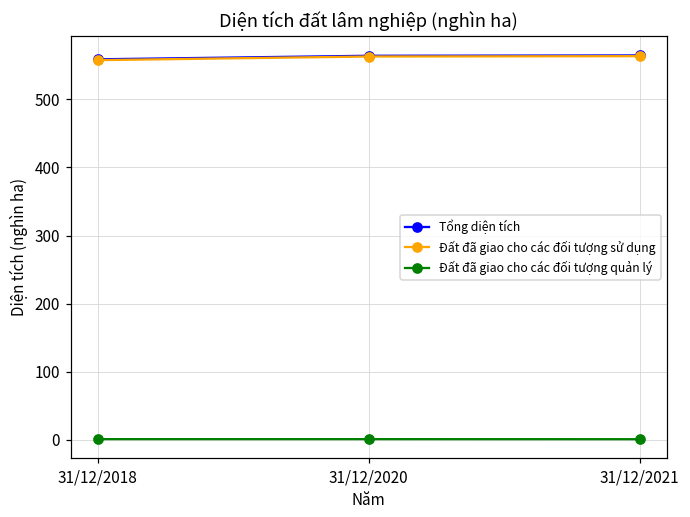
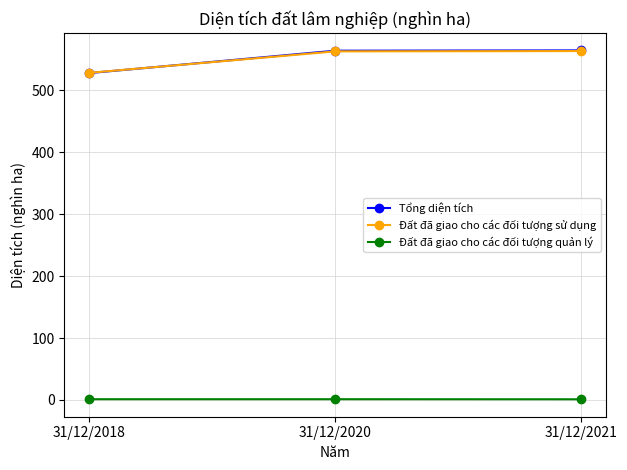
Tổng diện tích, 31/12/2018: 560 -> 530
Đất đã giao cho các đối tượng sử dụng, 31/12/2018: 560 -> 530
